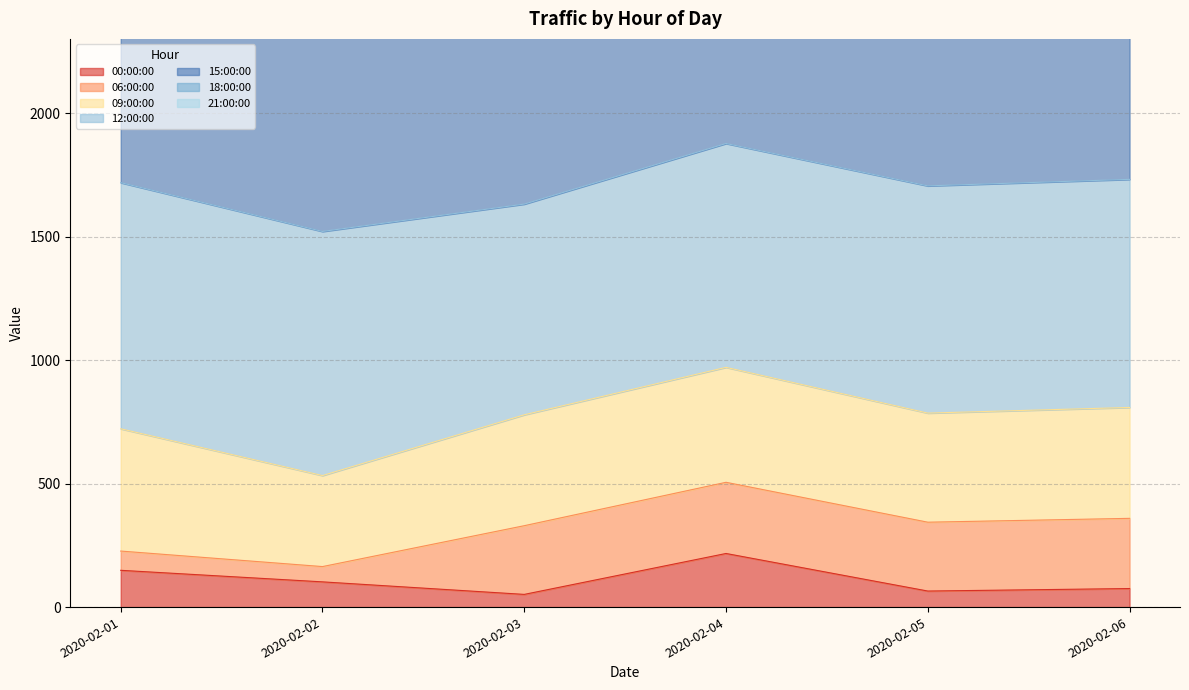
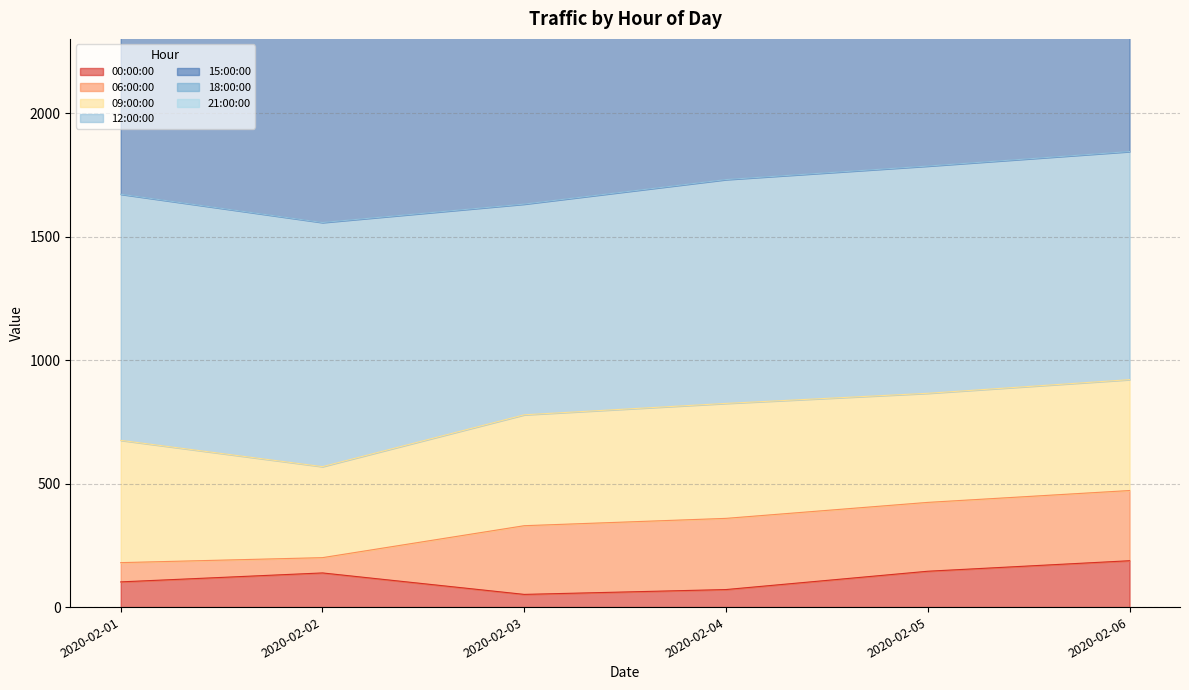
00:00:00, 2020-02-01: 150 -> 100
00:00:00, 2020-02-02: 100 -> 140
00:00:00, 2020-02-04: 220 -> 70
00:00:00, 2020-02-05: 60 -> 150
00:00:00, 2020-02-06: 80 -> 190
